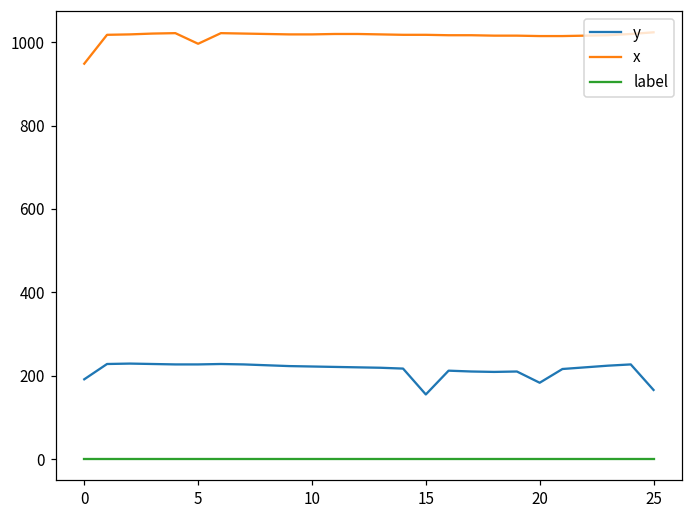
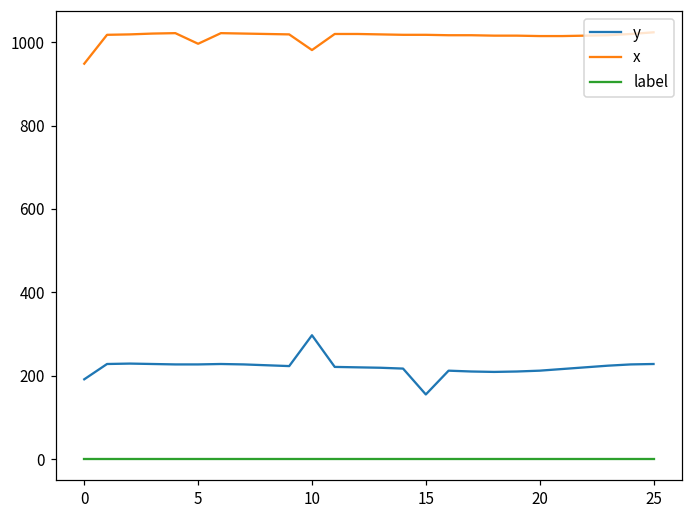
y, 10: 220 -> 300
x, 10: 1020 -> 980
y, 20: 180 -> 210
y, 25: 170 -> 230
